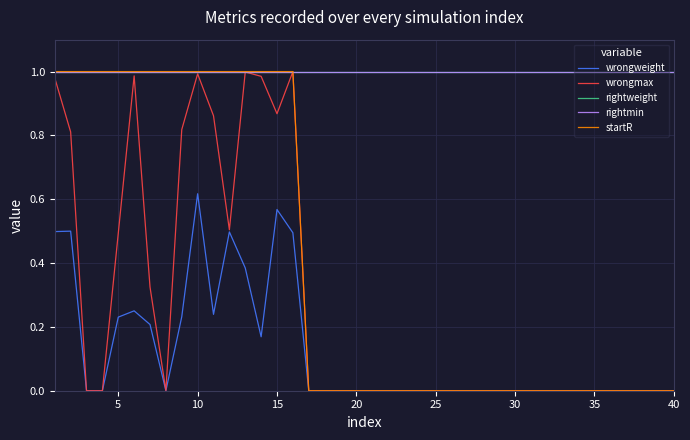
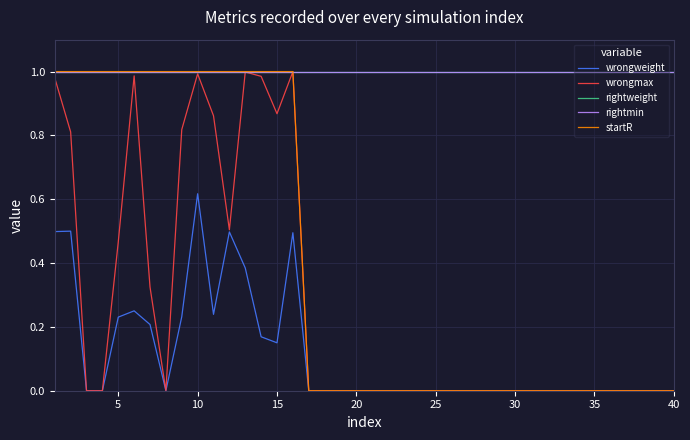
wrongmax, 5: 0.49 -> 0.47
wrongweight, 15: 0.57 -> 0.15
